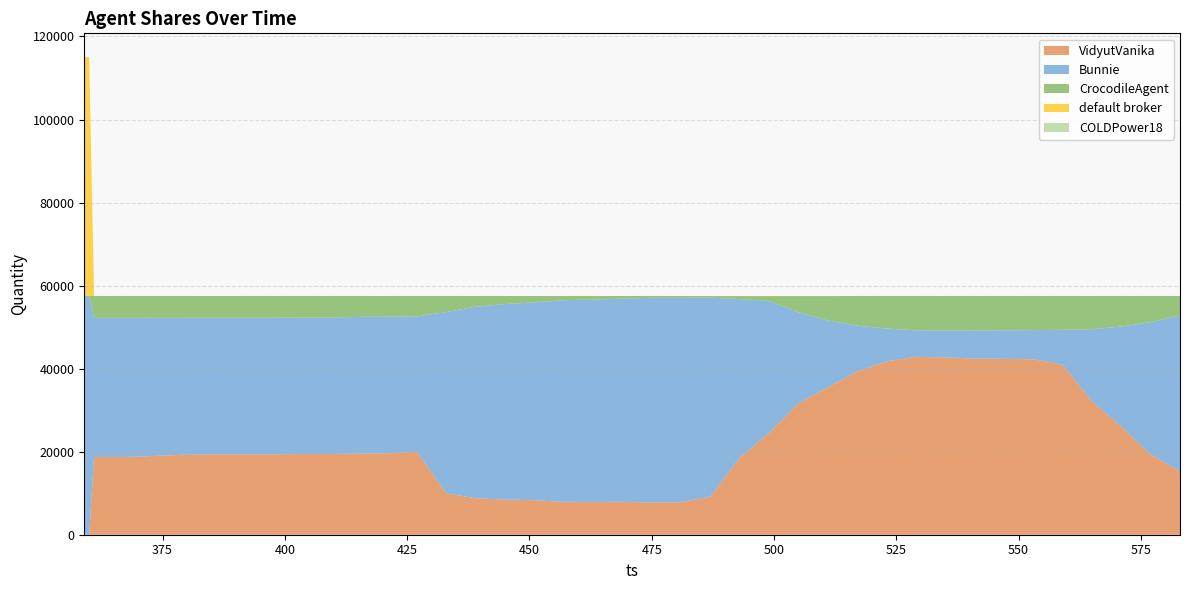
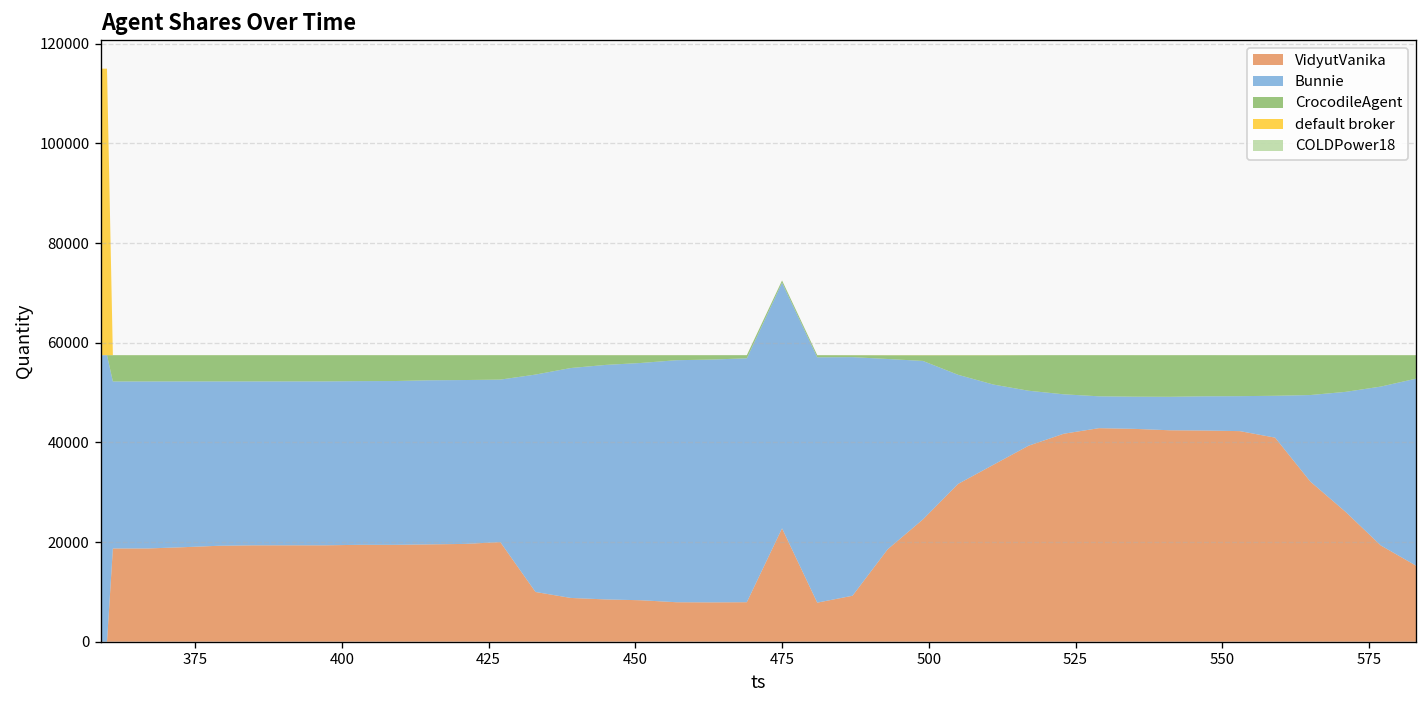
VidyutVanika, 475: 8000 -> 23000
